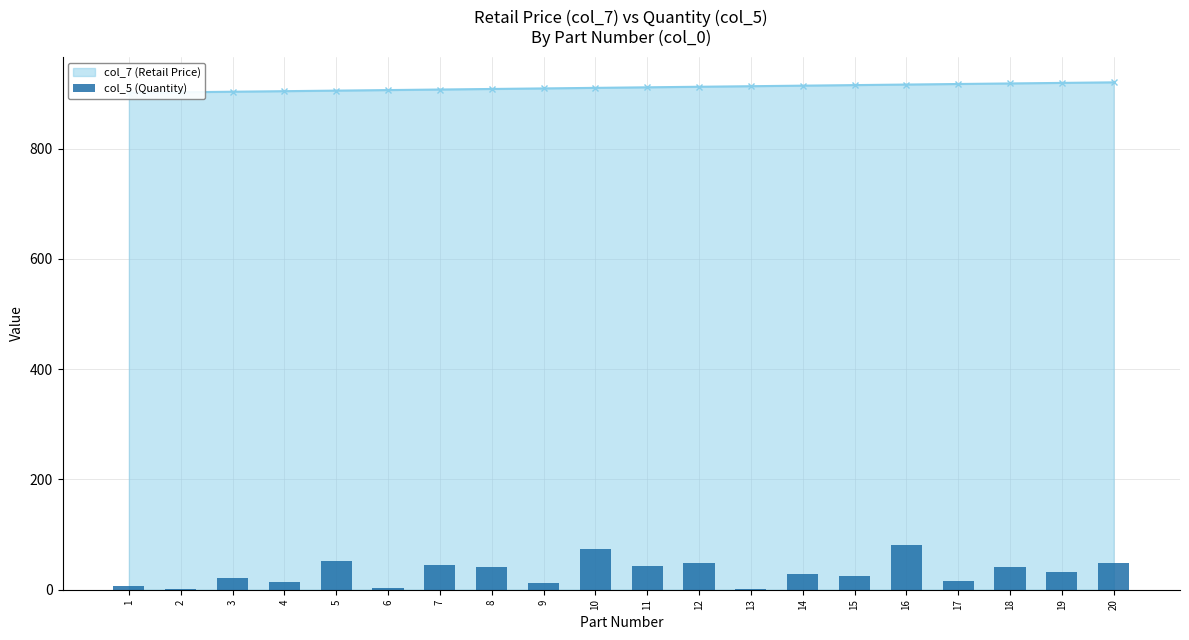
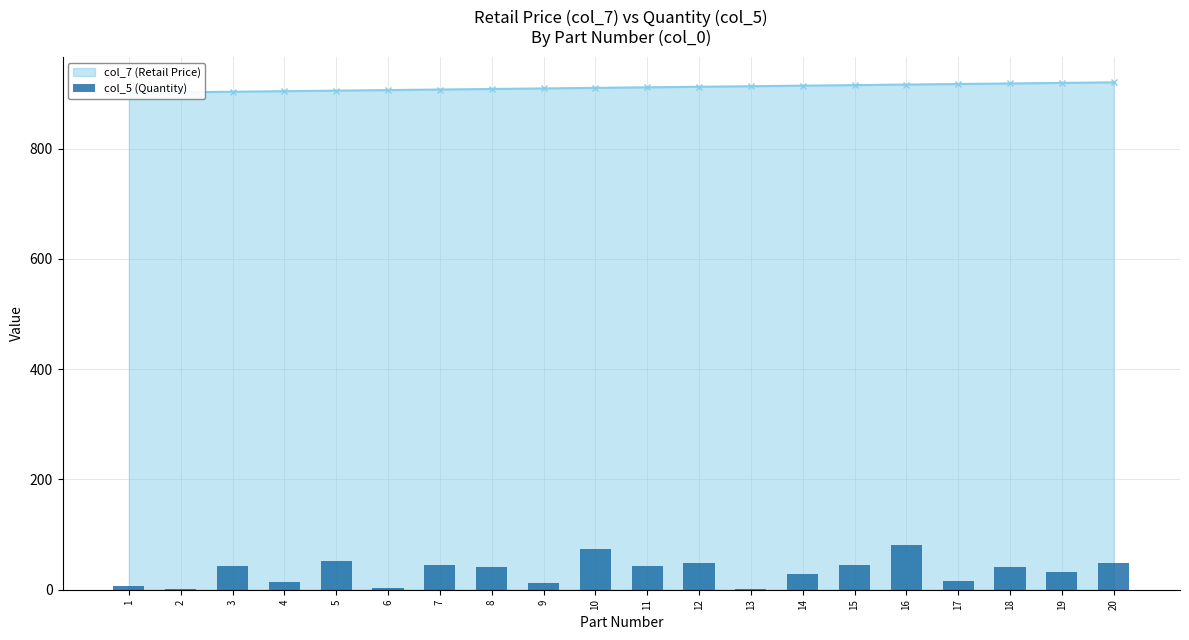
col_5 (Quantity), 3: 20 -> 40
col_5 (Quantity), 15: 30 -> 50
